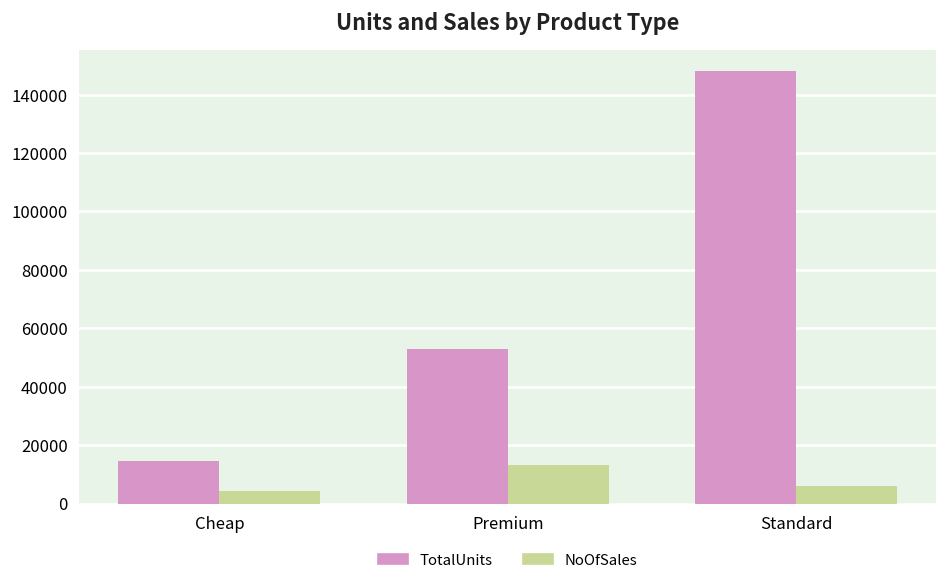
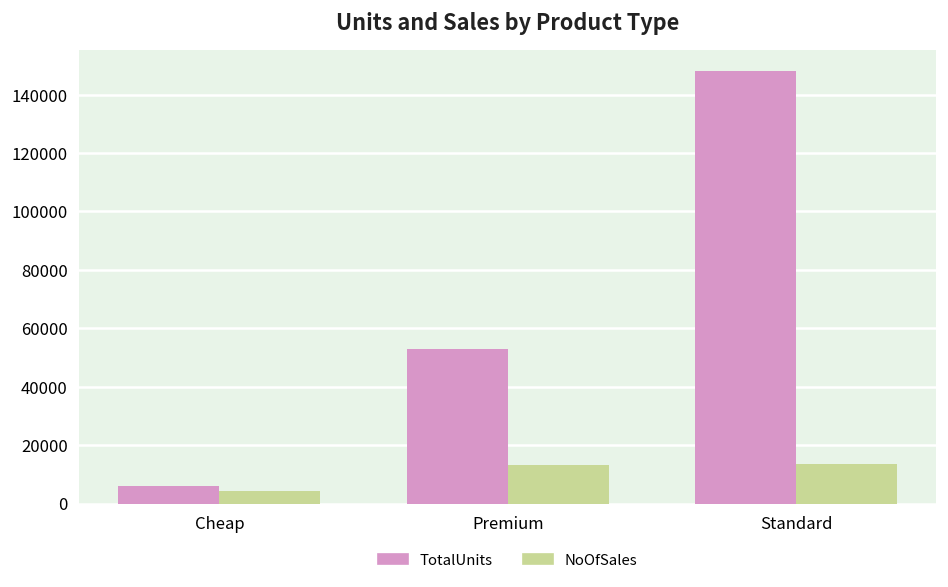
TotalUnits, Cheap: 15000 -> 6000
NoOfSales, Standard: 6000 -> 13000
